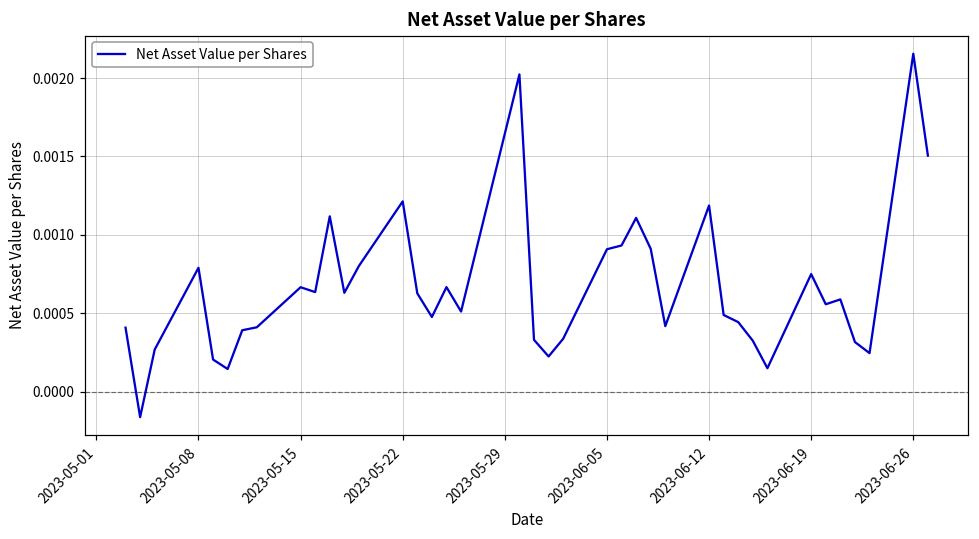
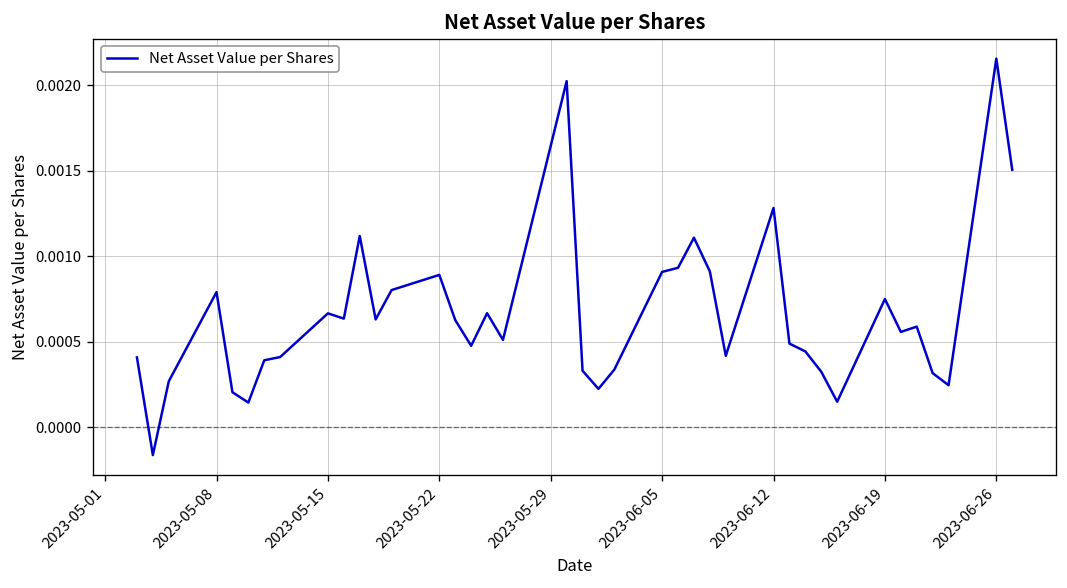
2023-05-22: 0.00121 -> 0.00089
2023-06-12: 0.00119 -> 0.00128
